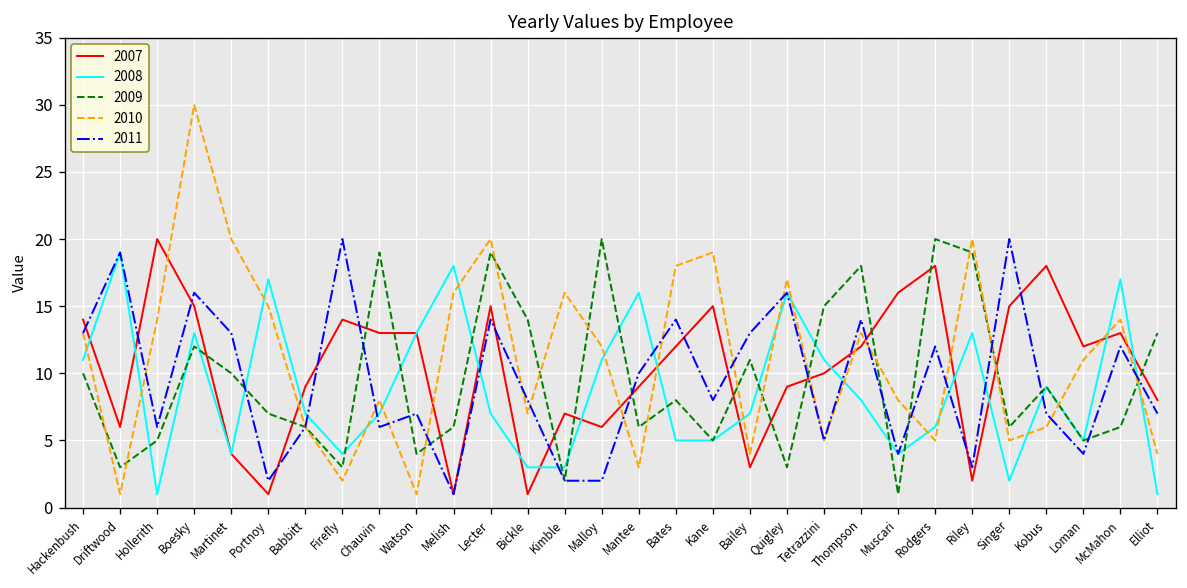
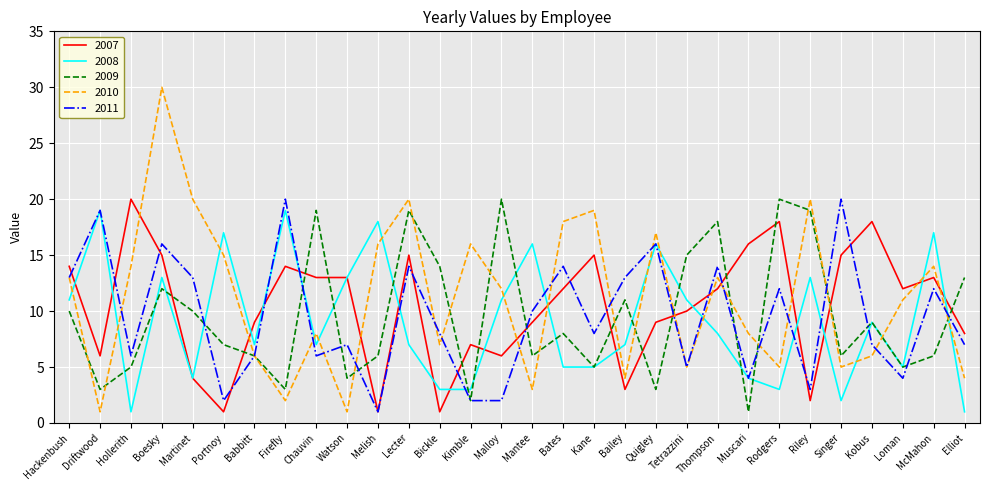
2008, Firefly: 4 -> 19
2008, Rodgers: 6 -> 3
